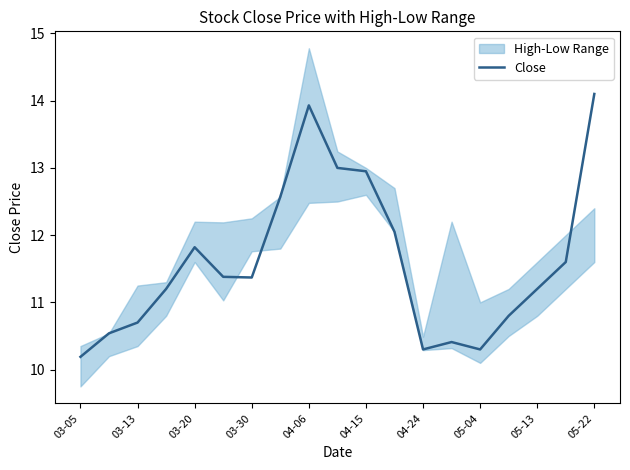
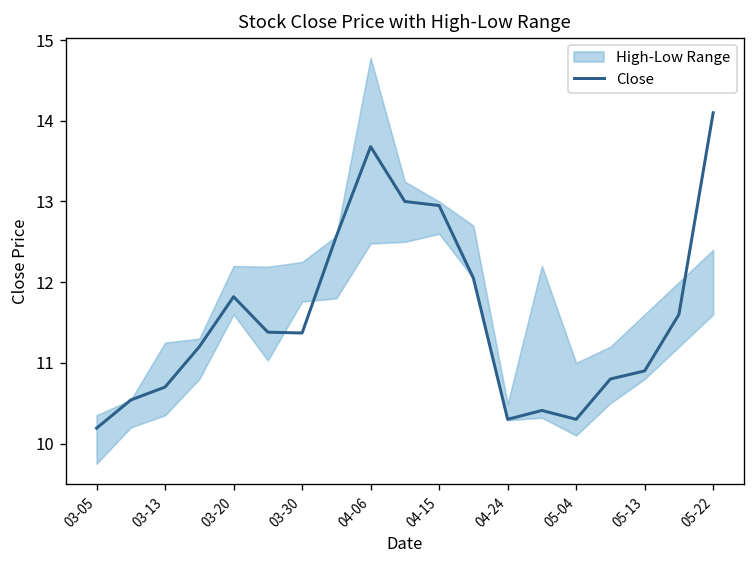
Close, 04-06: 13.9 -> 13.7
Close, 05-13: 11.2 -> 10.9
